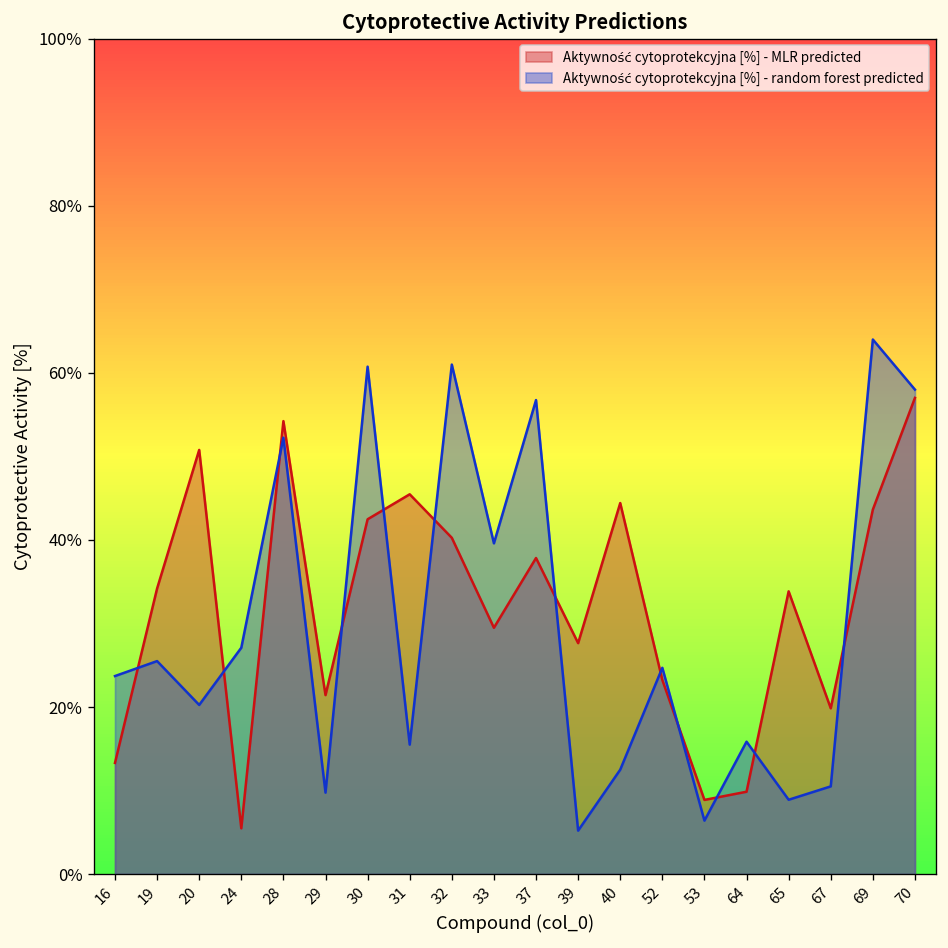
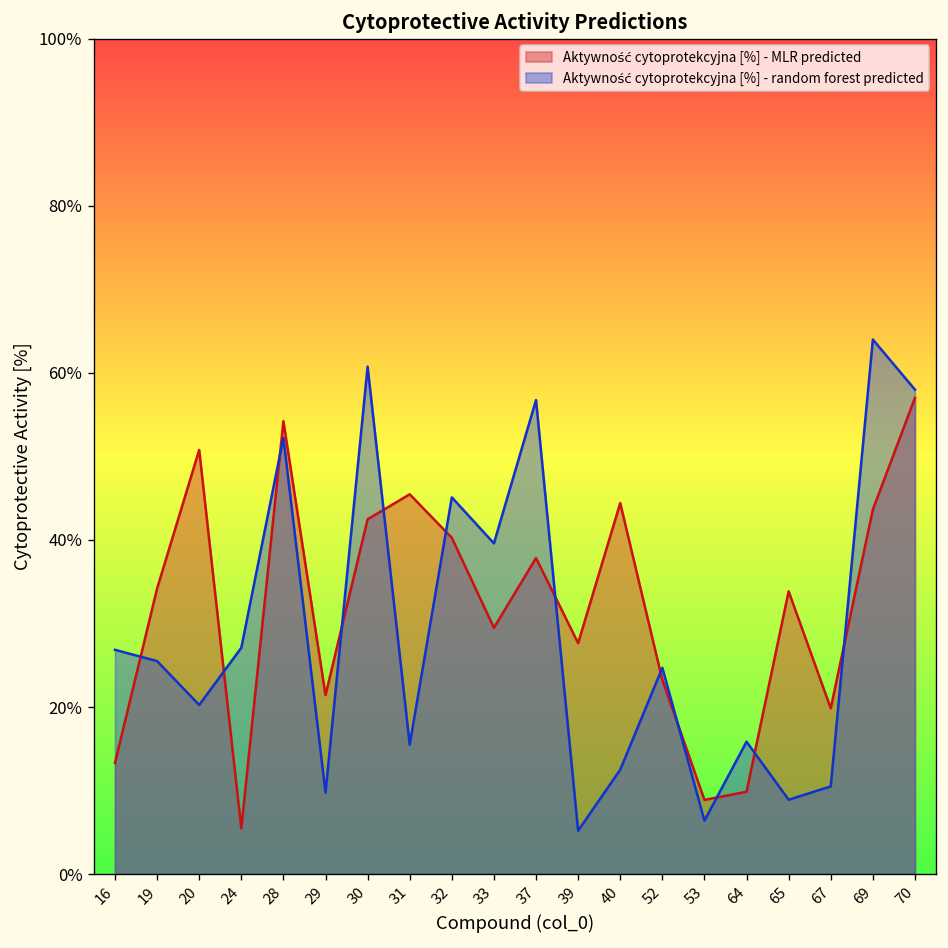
Aktywność cytoprotekcyjna [%] - random forest predicted, 16: 24% -> 27%
Aktywność cytoprotekcyjna [%] - random forest predicted, 32: 61% -> 45%
